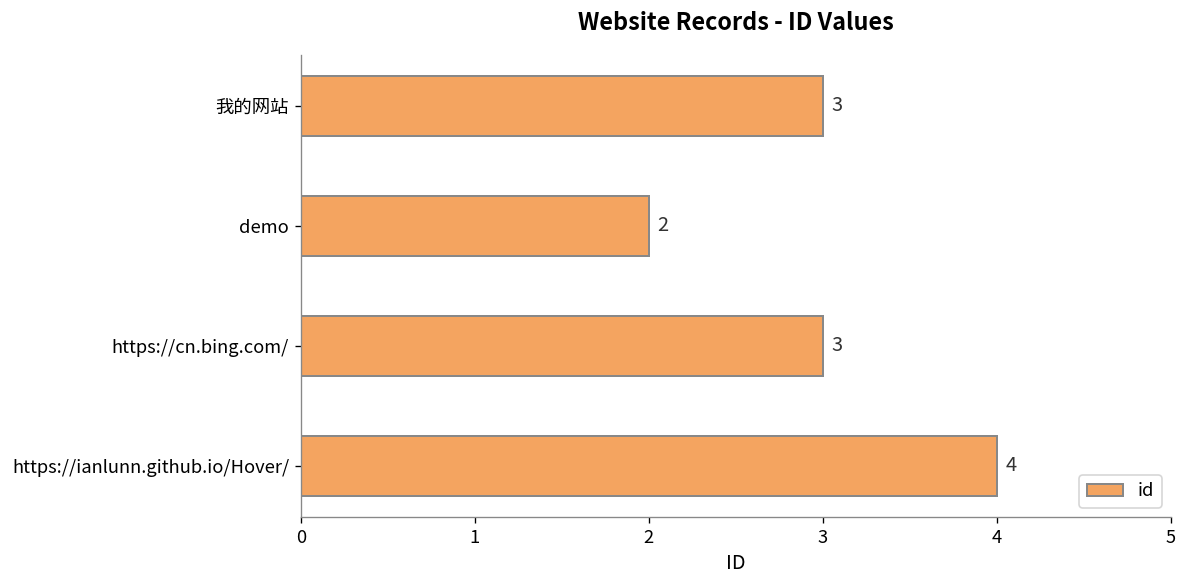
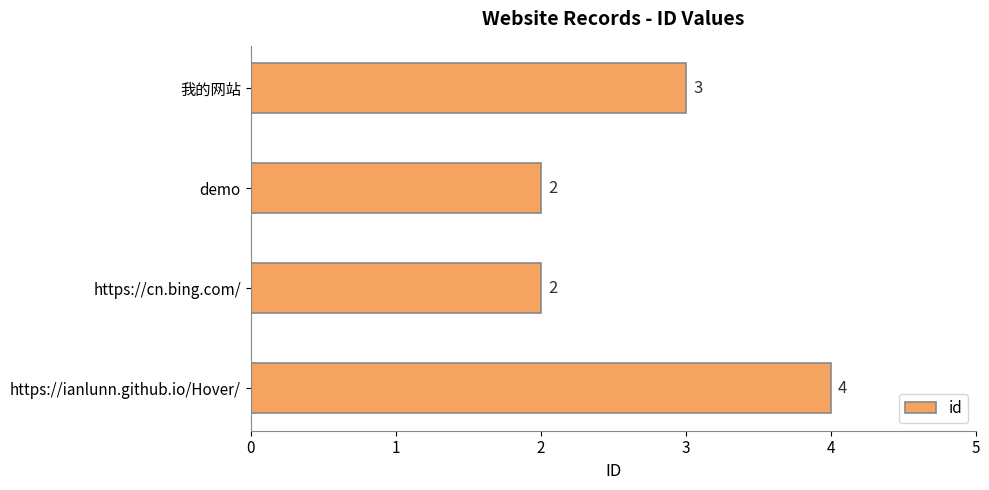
https://cn.bing.com/: 3 -> 2
